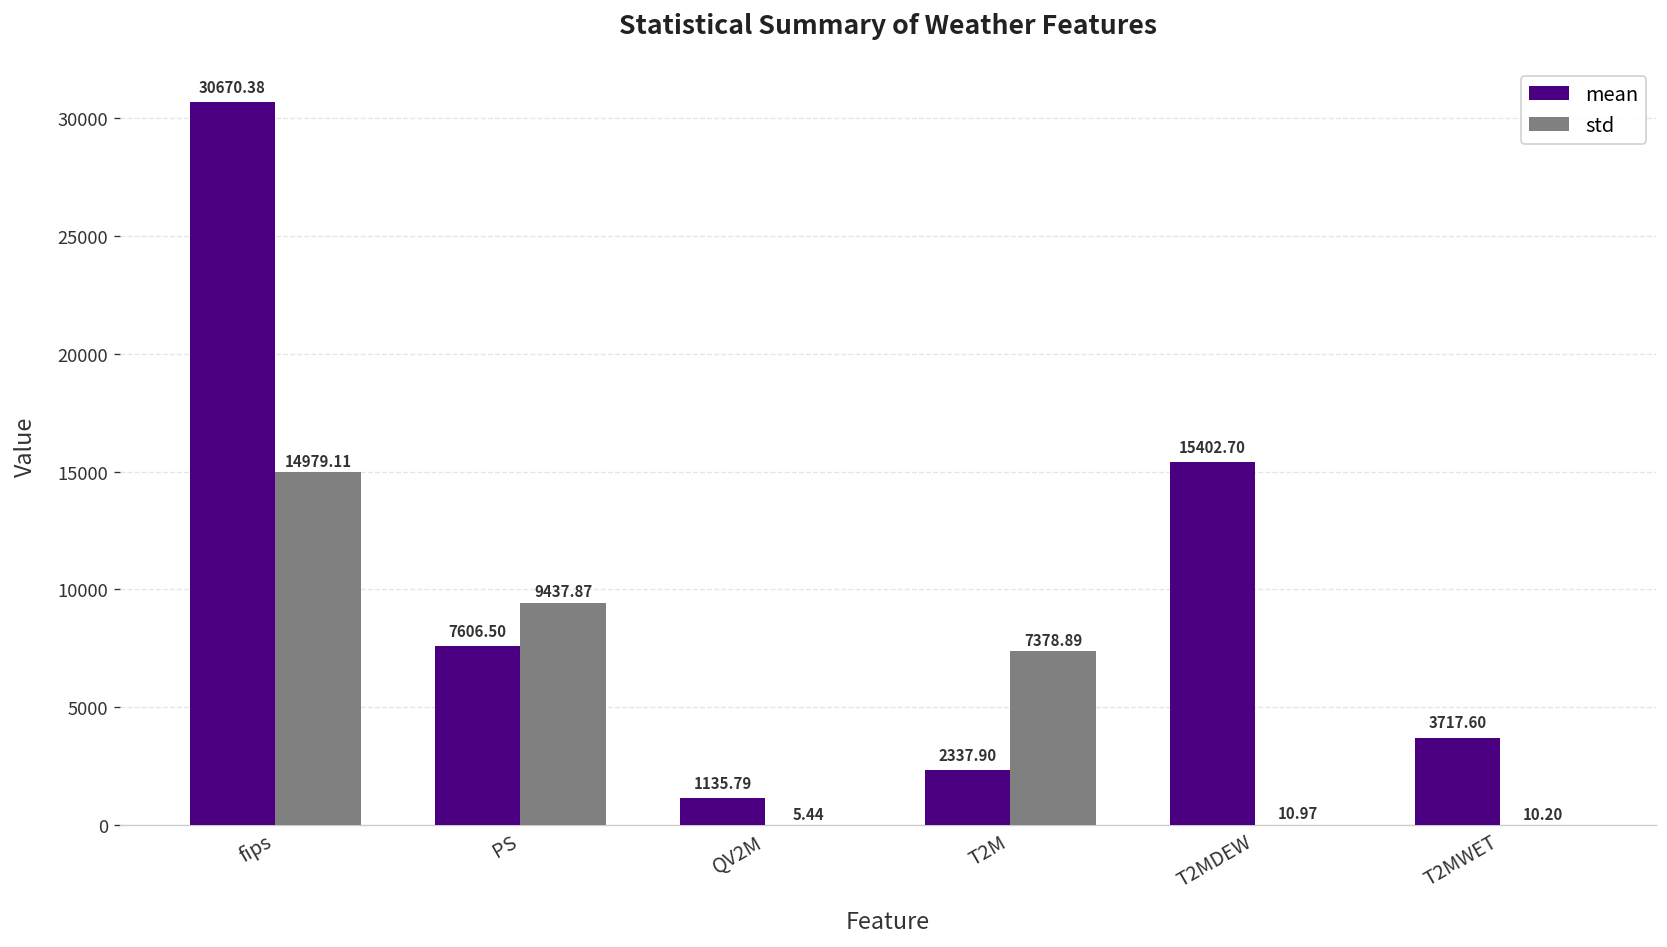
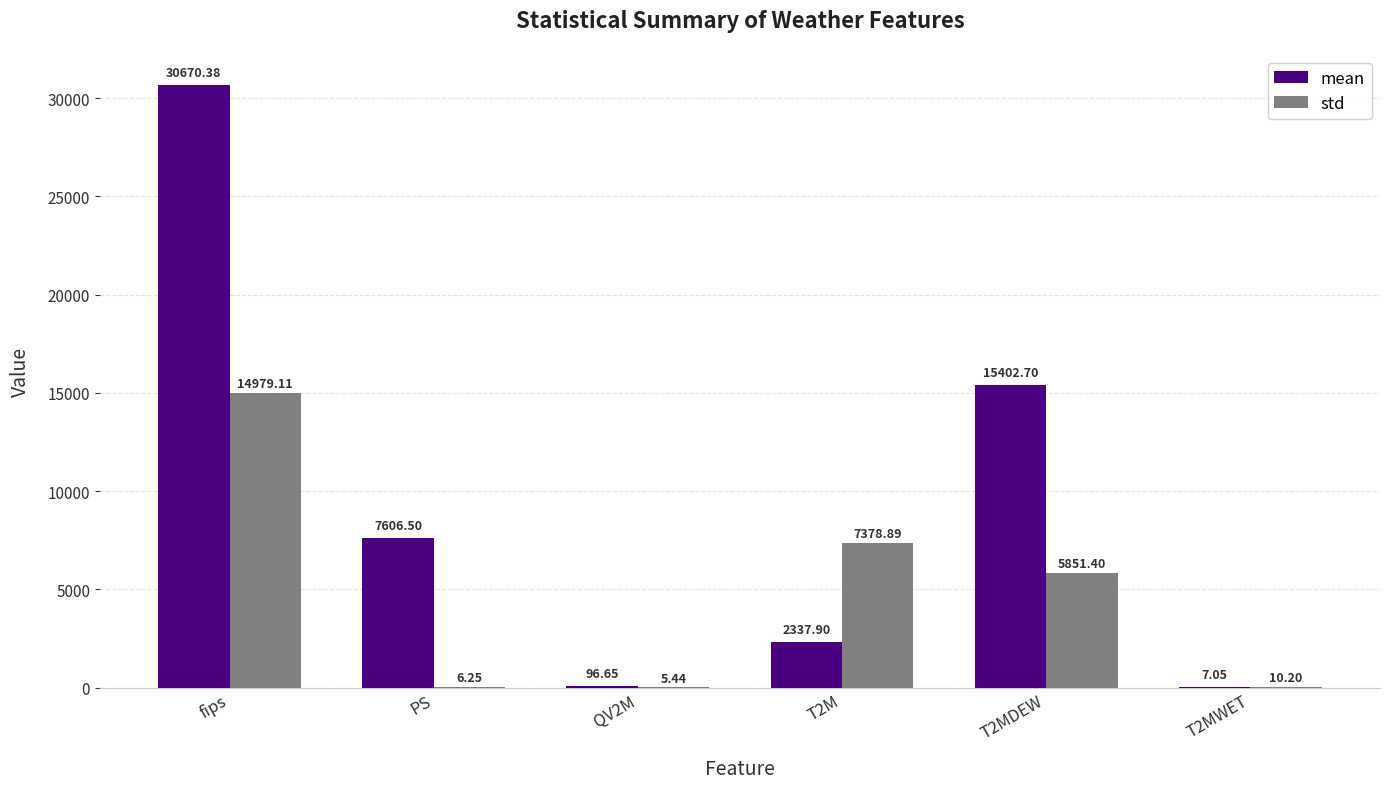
std, PS: 9437.87 -> 6.25
mean, QV2M: 1135.79 -> 96.65
std, T2MDEW: 10.97 -> 5851.40
mean, T2MWET: 3717.60 -> 7.05
